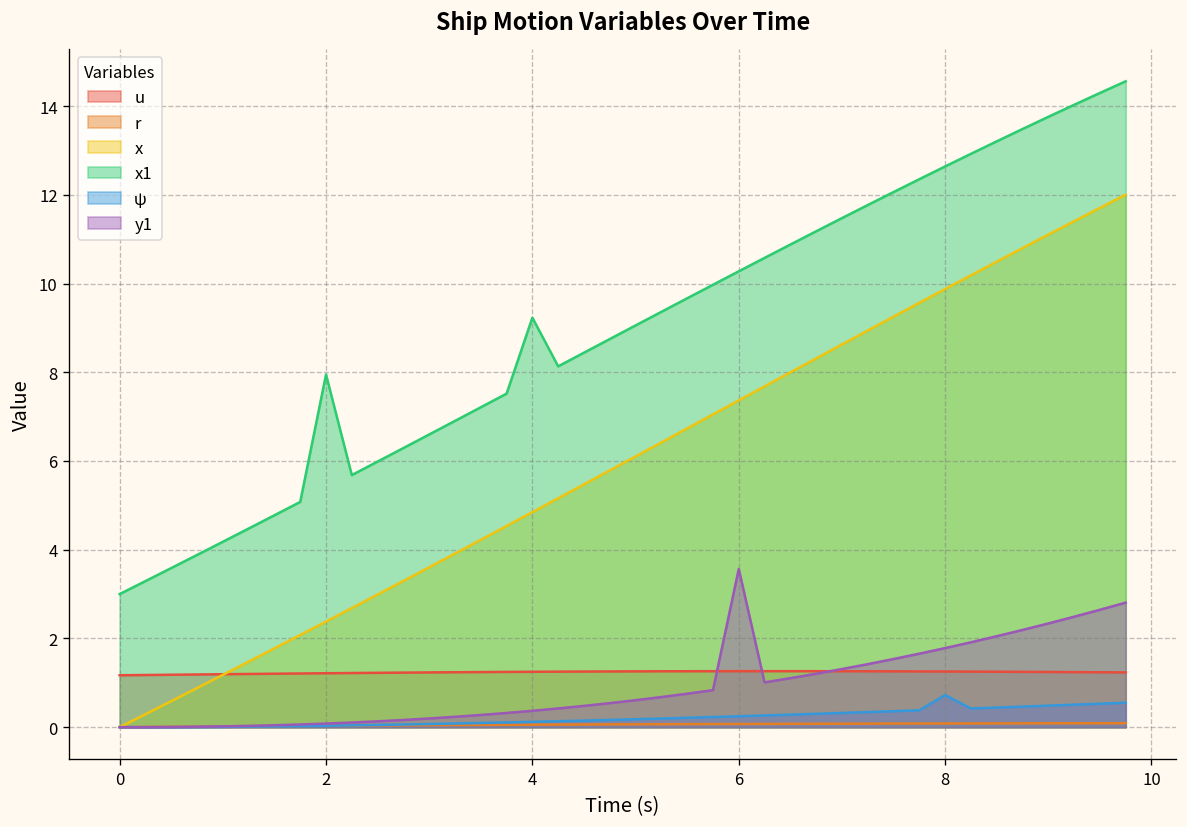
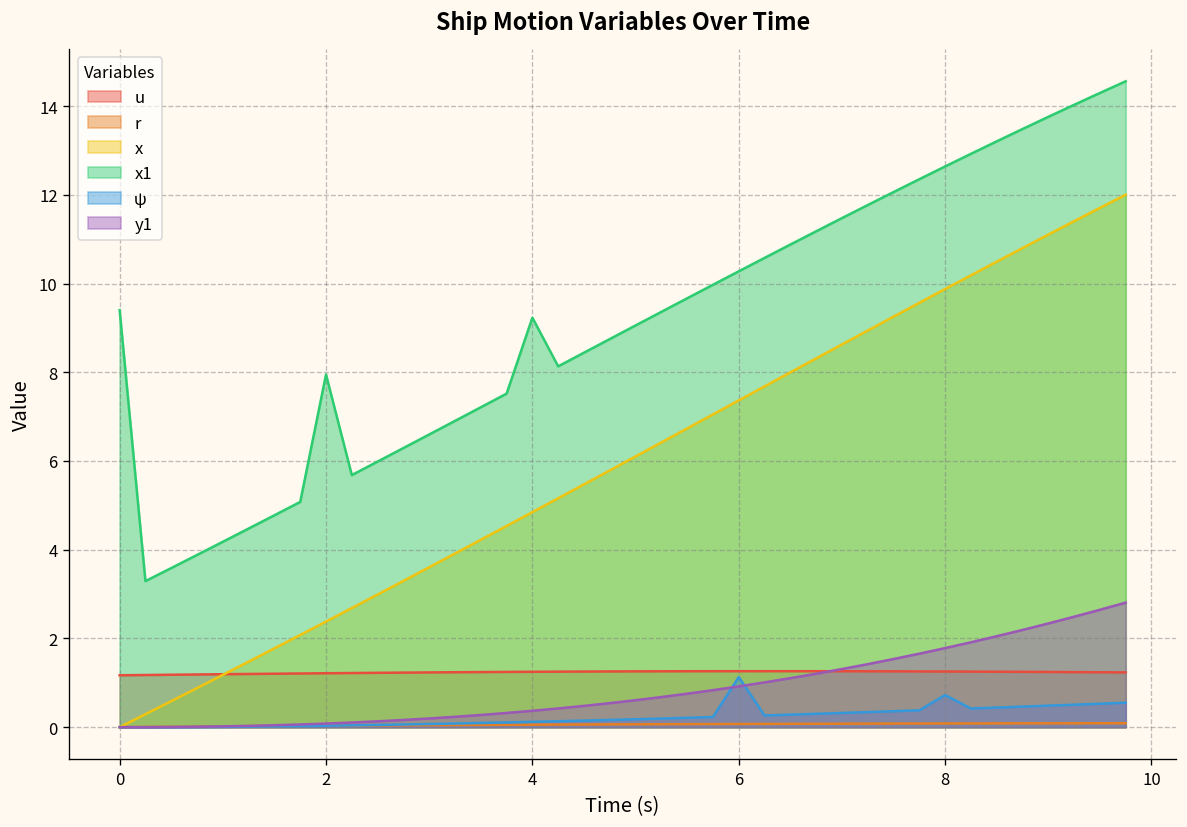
x1, 0: 3.0 -> 9.4
ψ, 6: 0.2 -> 1.1
y1, 6: 3.6 -> 0.9
